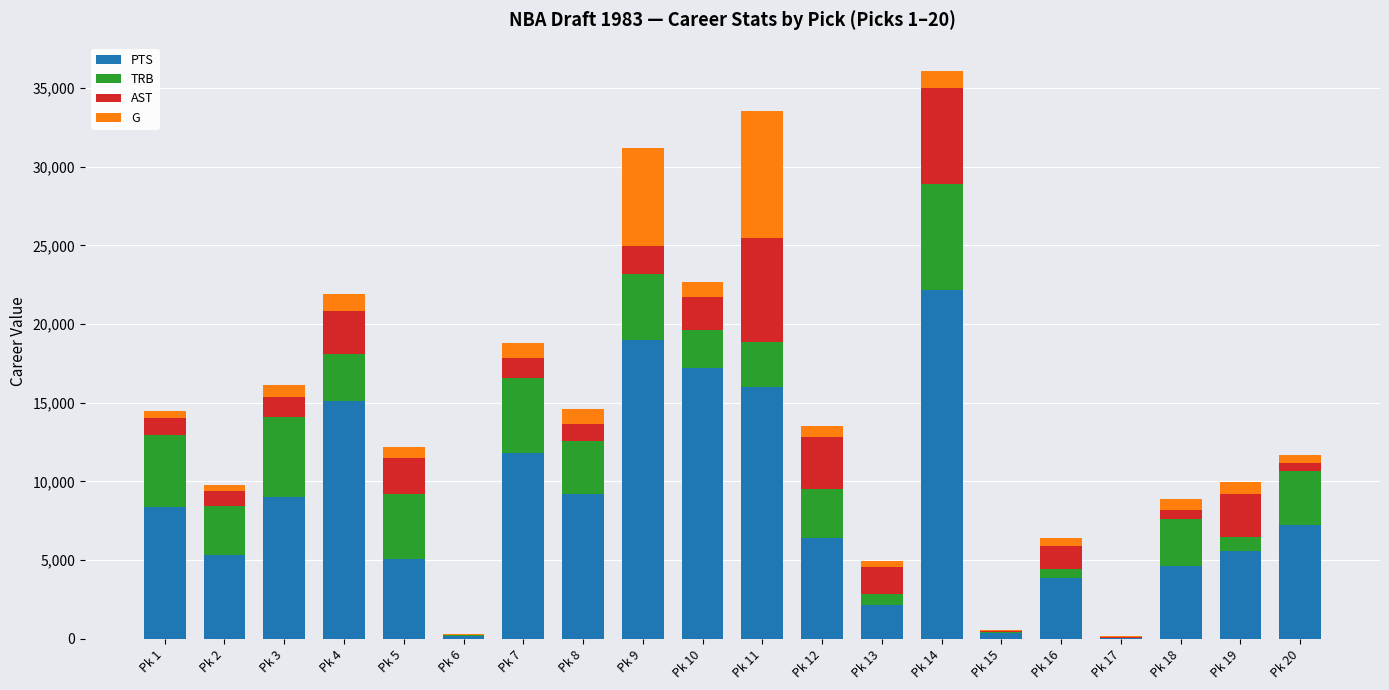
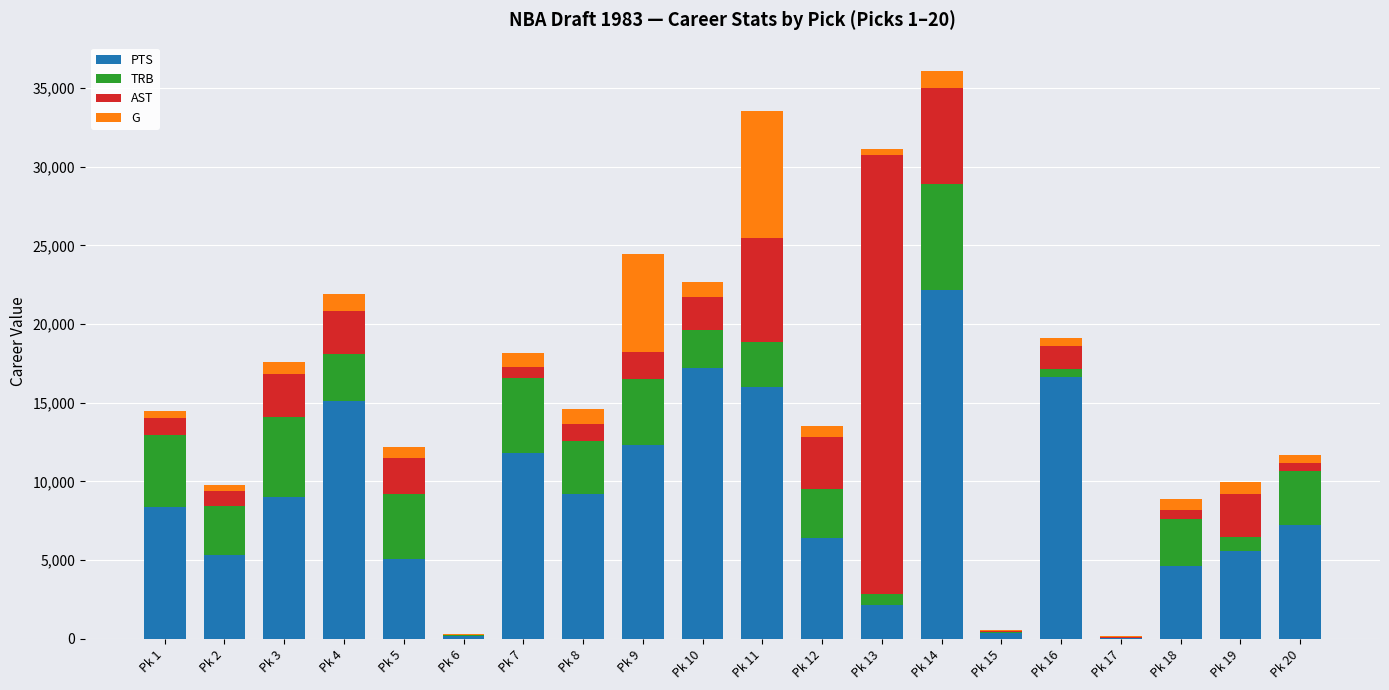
AST, Pk 3: 1,300 -> 2,800
AST, Pk 7: 1,300 -> 700
PTS, Pk 9: 19,000 -> 12,300
AST, Pk 13: 1,800 -> 27,900
PTS, Pk 16: 3,900 -> 16,600
